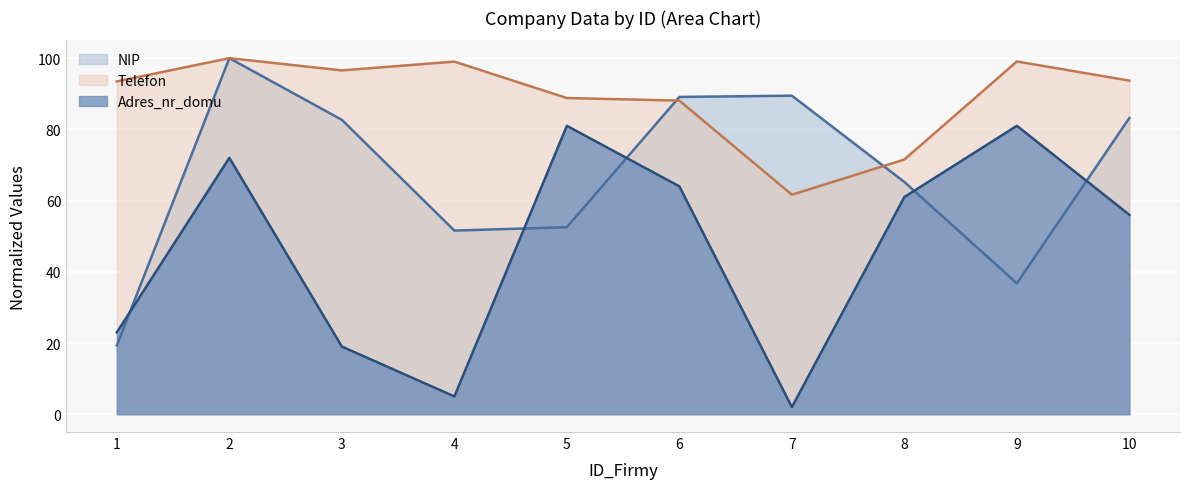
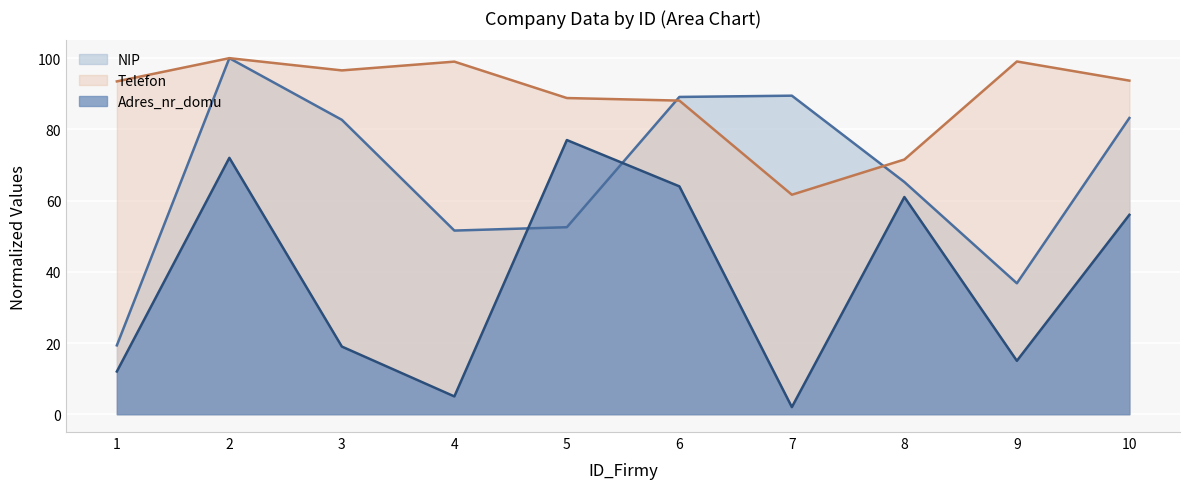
Adres_nr_domu, 1: 23 -> 12
Adres_nr_domu, 5: 81 -> 77
Adres_nr_domu, 9: 81 -> 15
